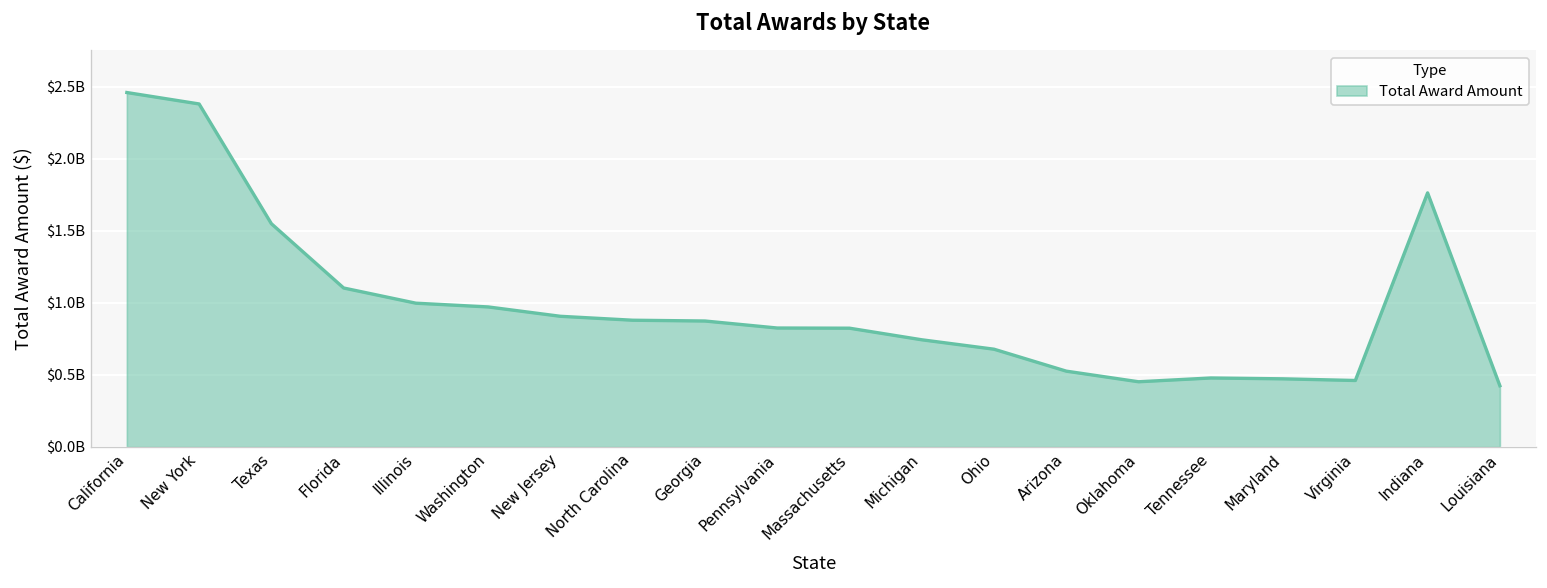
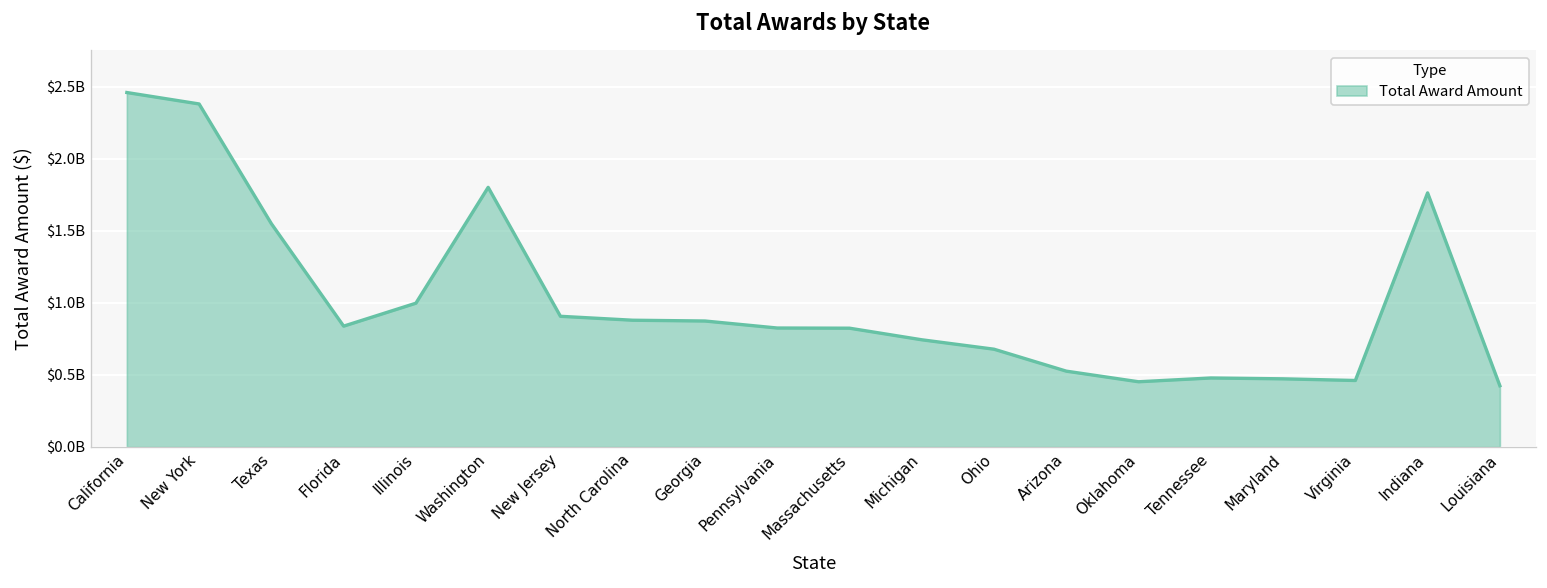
Florida: $1100000000 -> $840000000
Washington: $970000000 -> $1800000000
